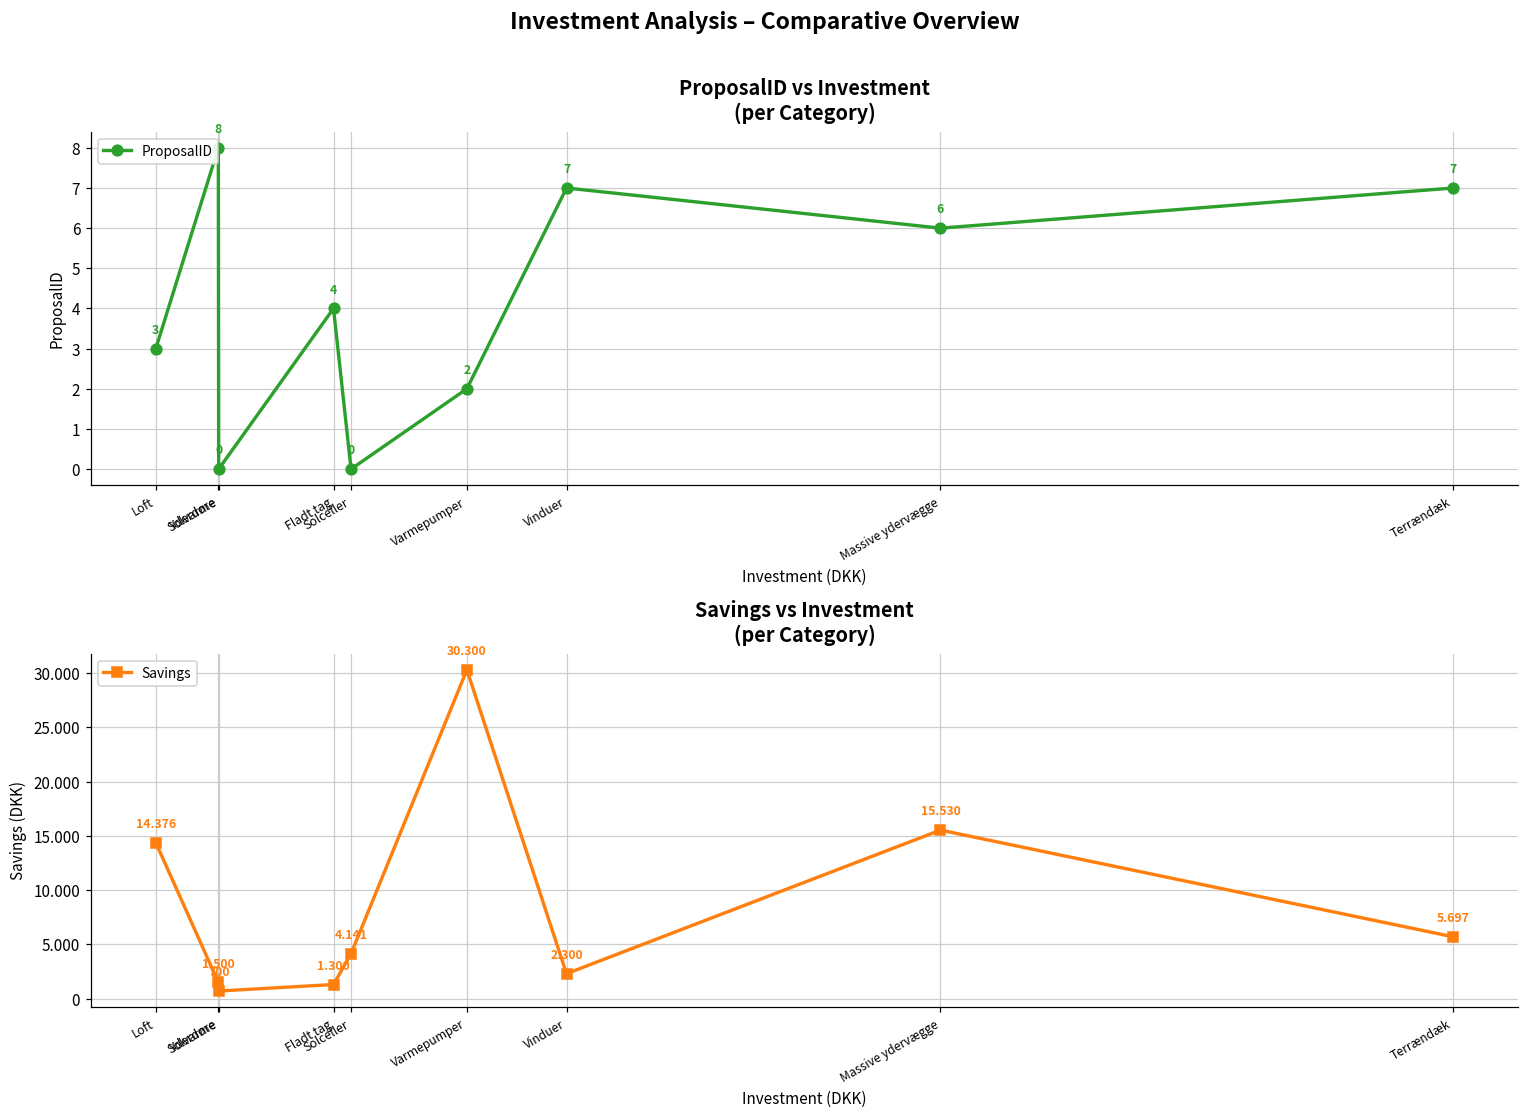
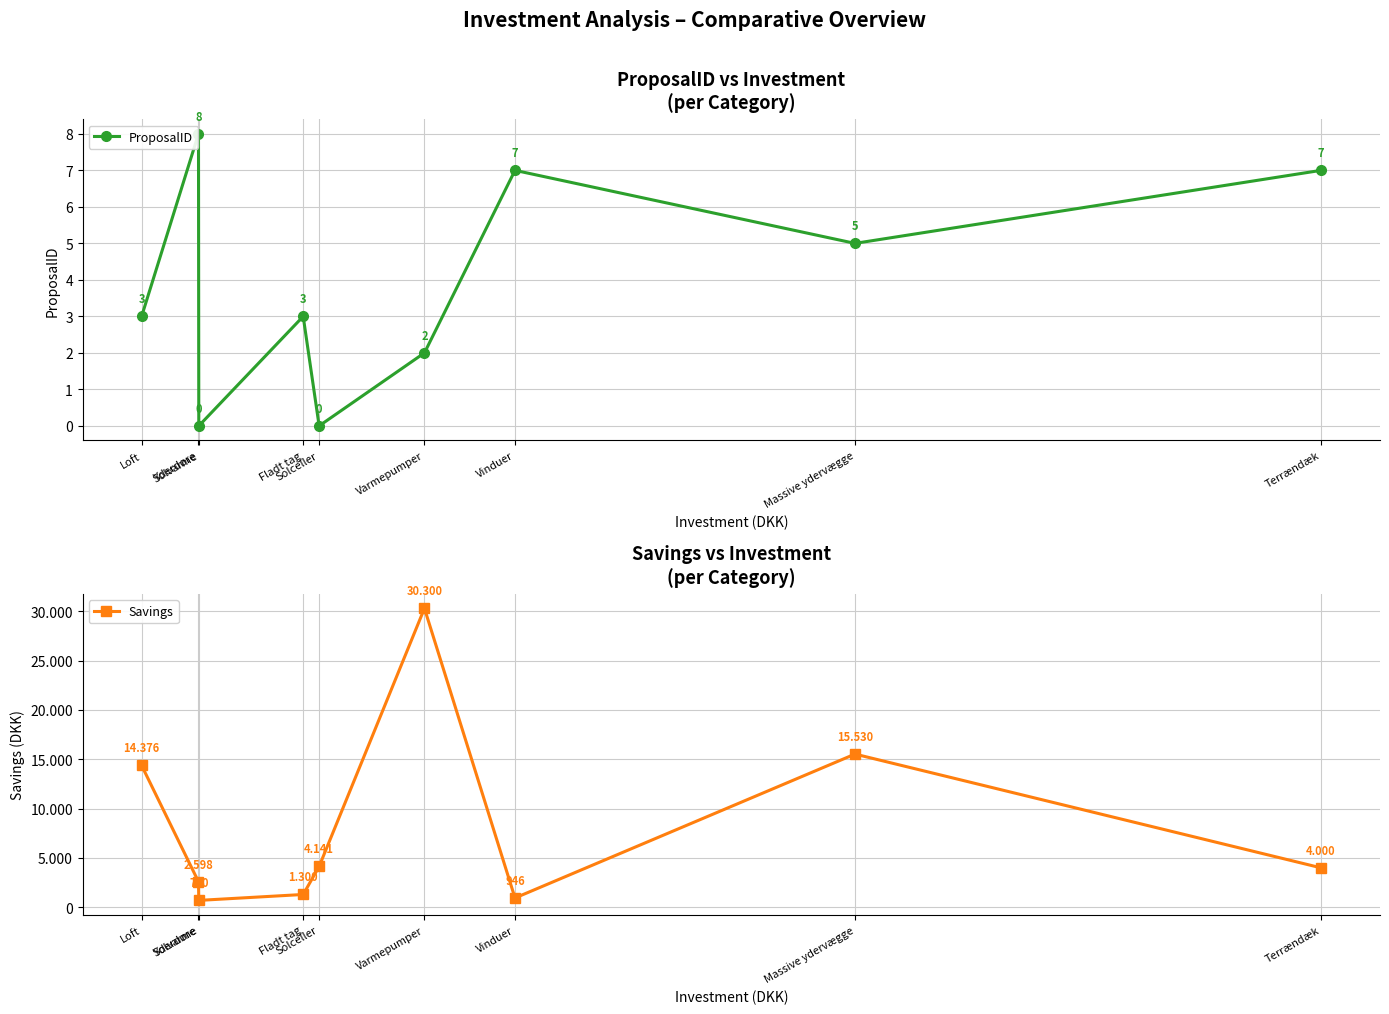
ProposalID vs Investment (per Category), Fladt tag: 4 -> 3
ProposalID vs Investment (per Category), Massive ydervægge: 6 -> 5
Savings vs Investment (per Category), Yderdøre: 1.500 -> 2.598
Savings vs Investment (per Category), Vinduer: 2.300 -> 946
Savings vs Investment (per Category), Terrændæk: 5.697 -> 4.000
